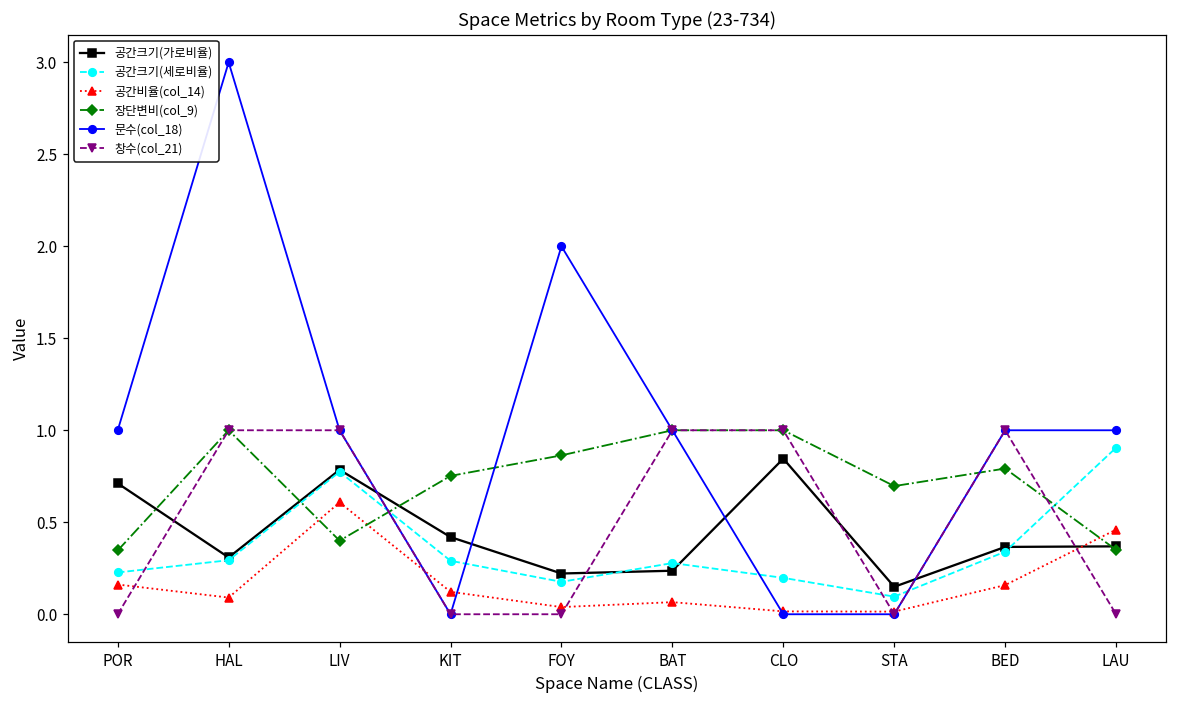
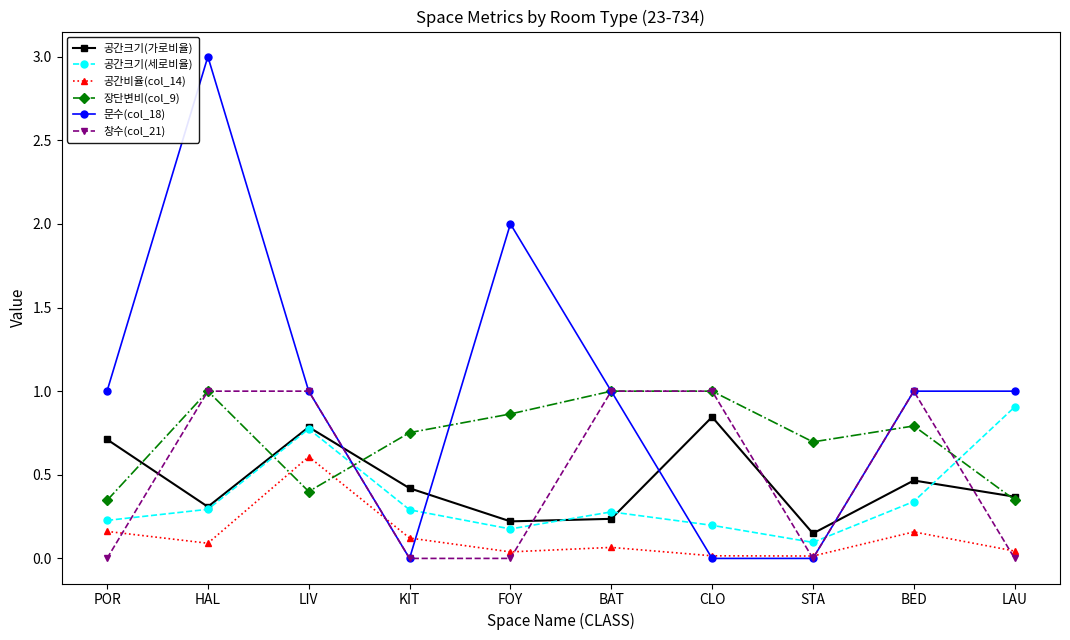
공간크기(가로비율), BED: 0.37 -> 0.47
공간비율(col_14), LAU: 0.46 -> 0.04
